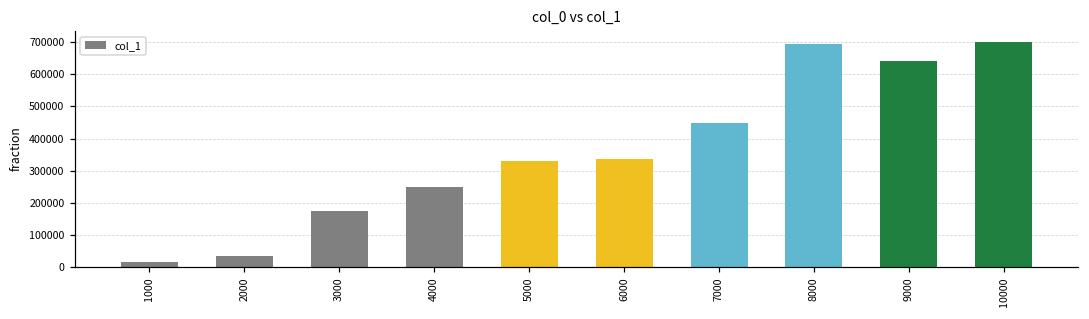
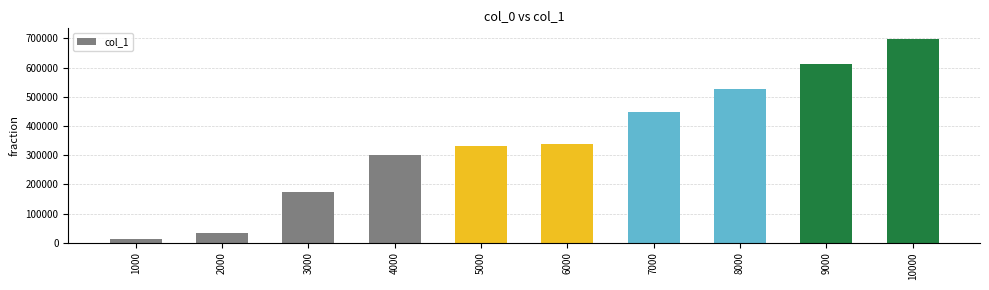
4000: 250000 -> 300000
8000: 700000 -> 530000
9000: 640000 -> 610000
